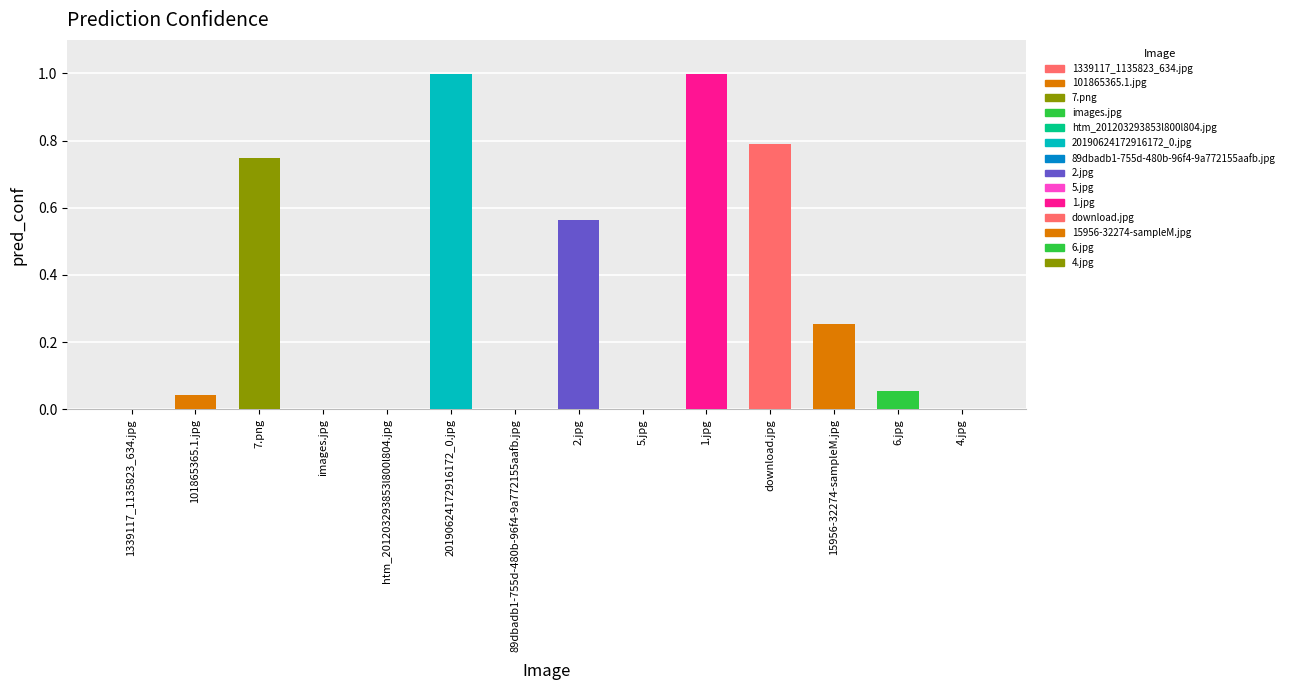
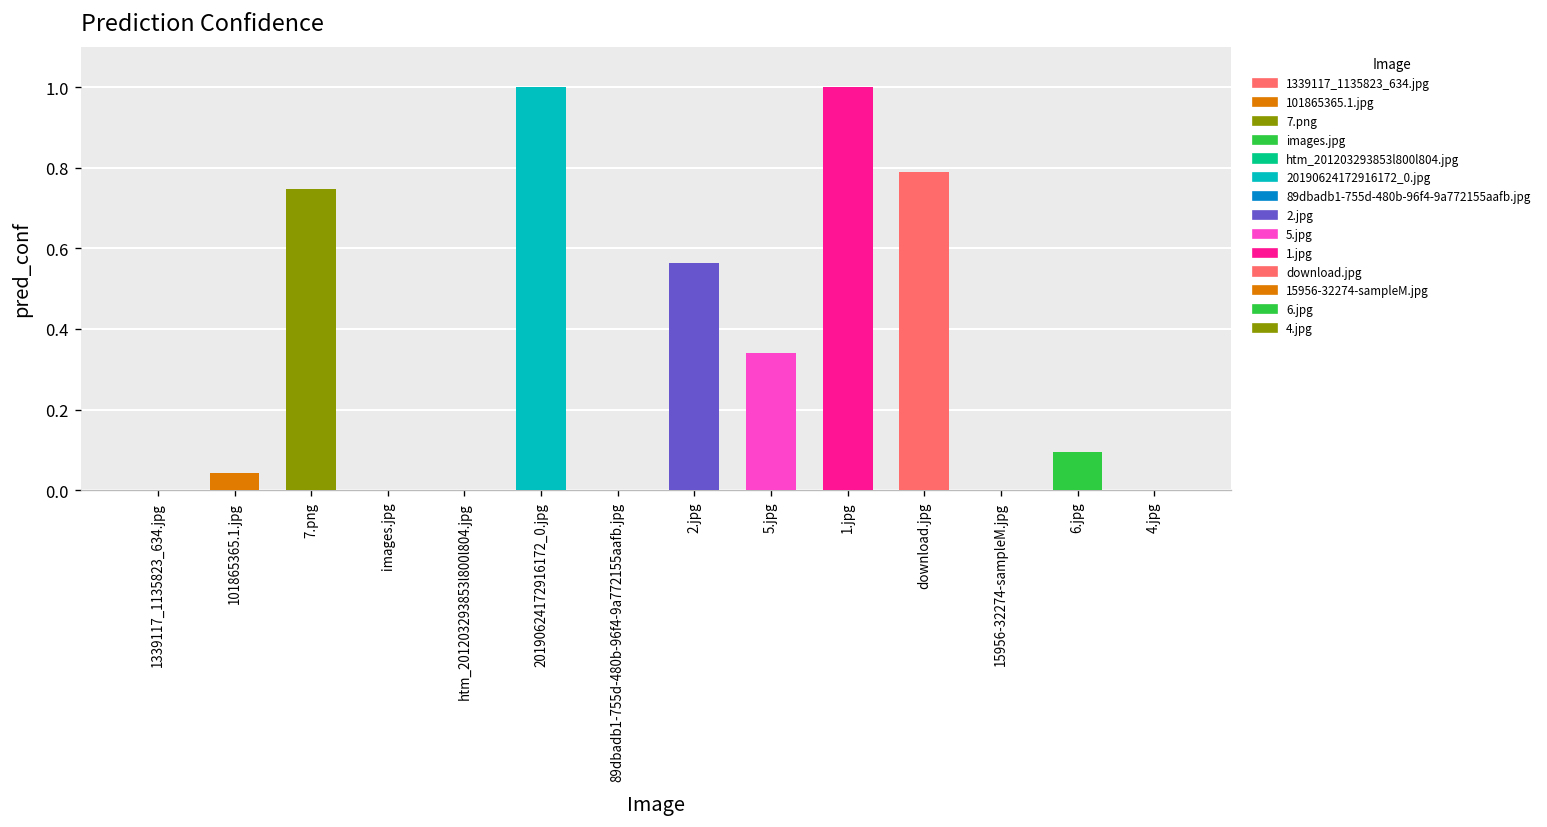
5.jpg: 0.00 -> 0.34
15956-32274-sampleM.jpg: 0.25 -> 0.00
6.jpg: 0.06 -> 0.09
